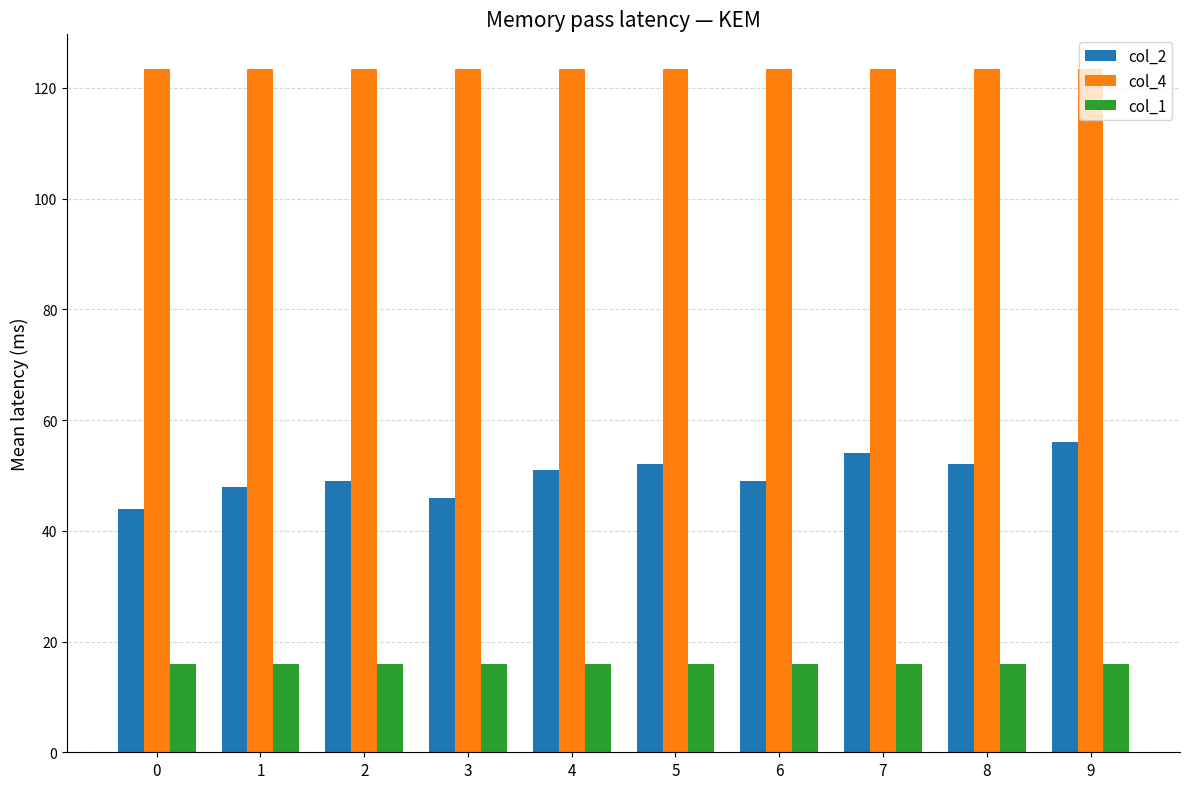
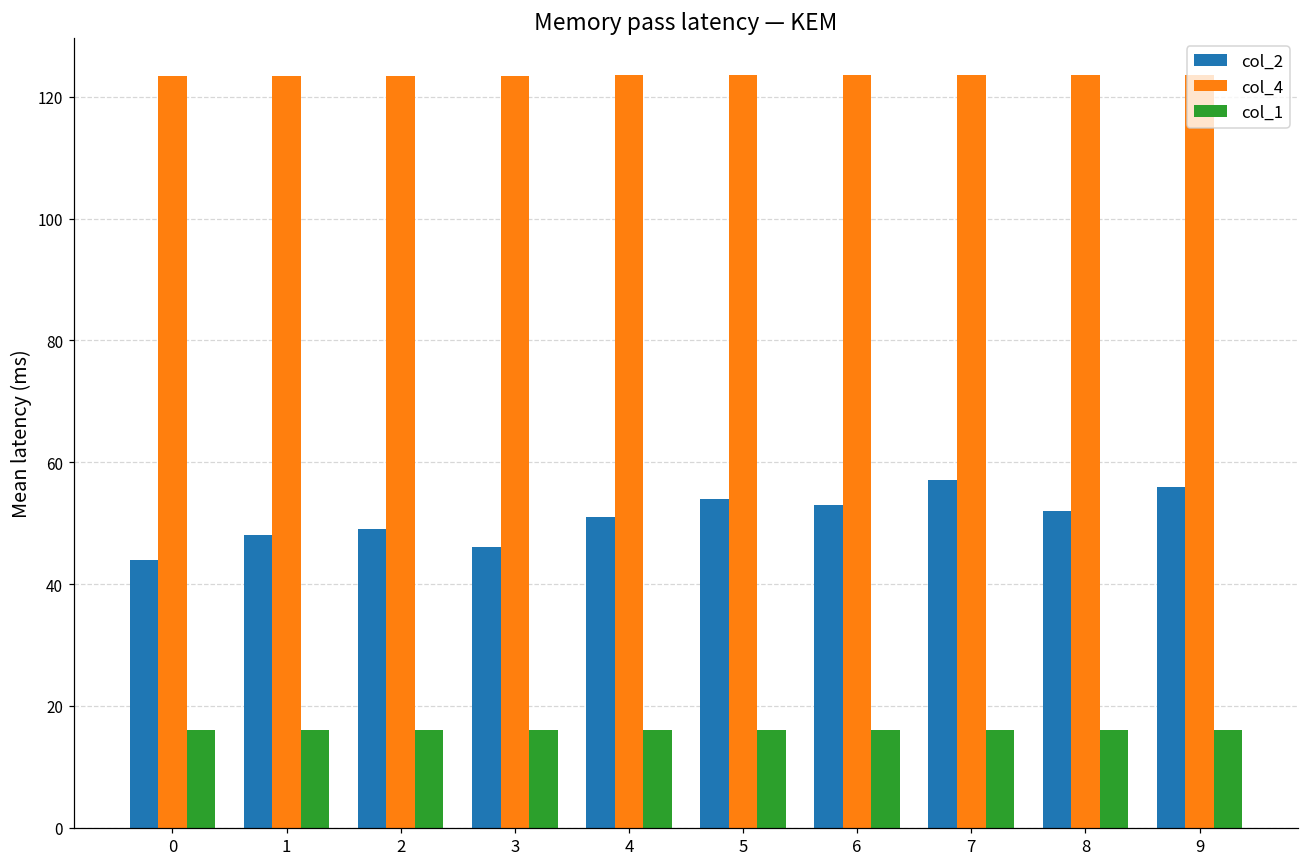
col_2, 5: 52 -> 54
col_2, 6: 49 -> 53
col_2, 7: 54 -> 57
